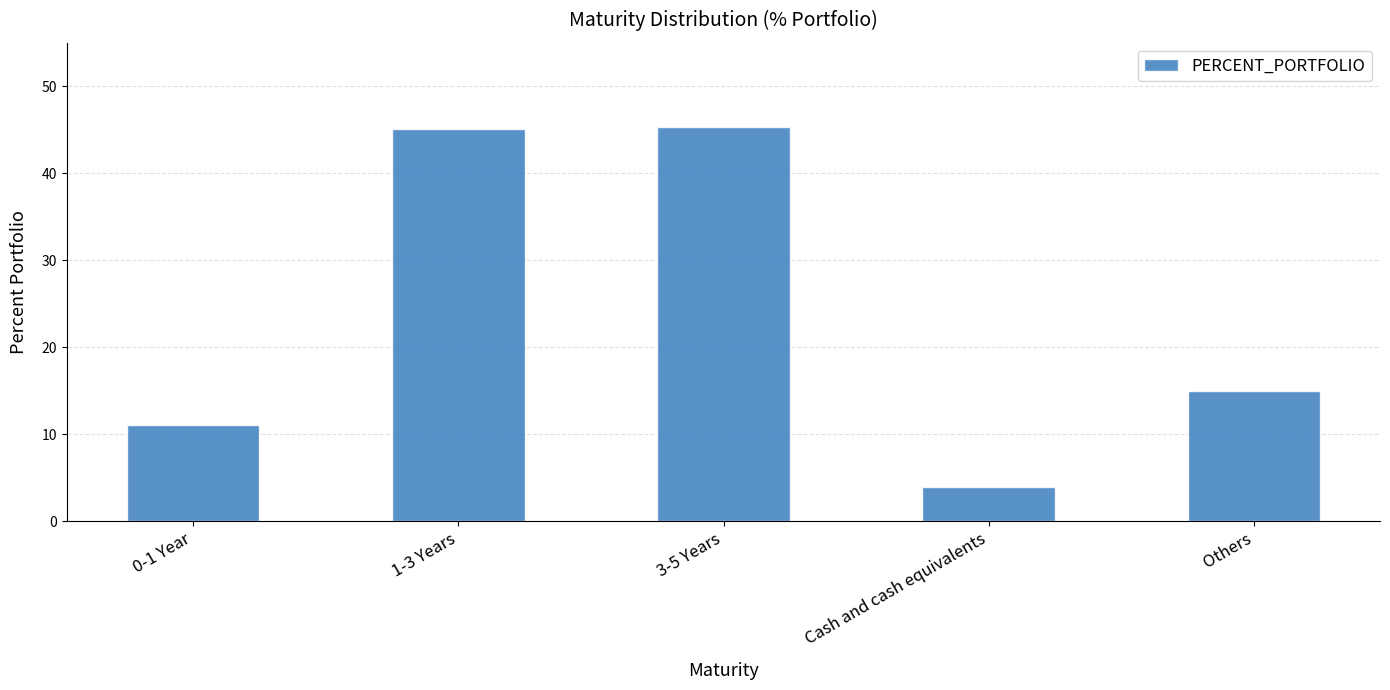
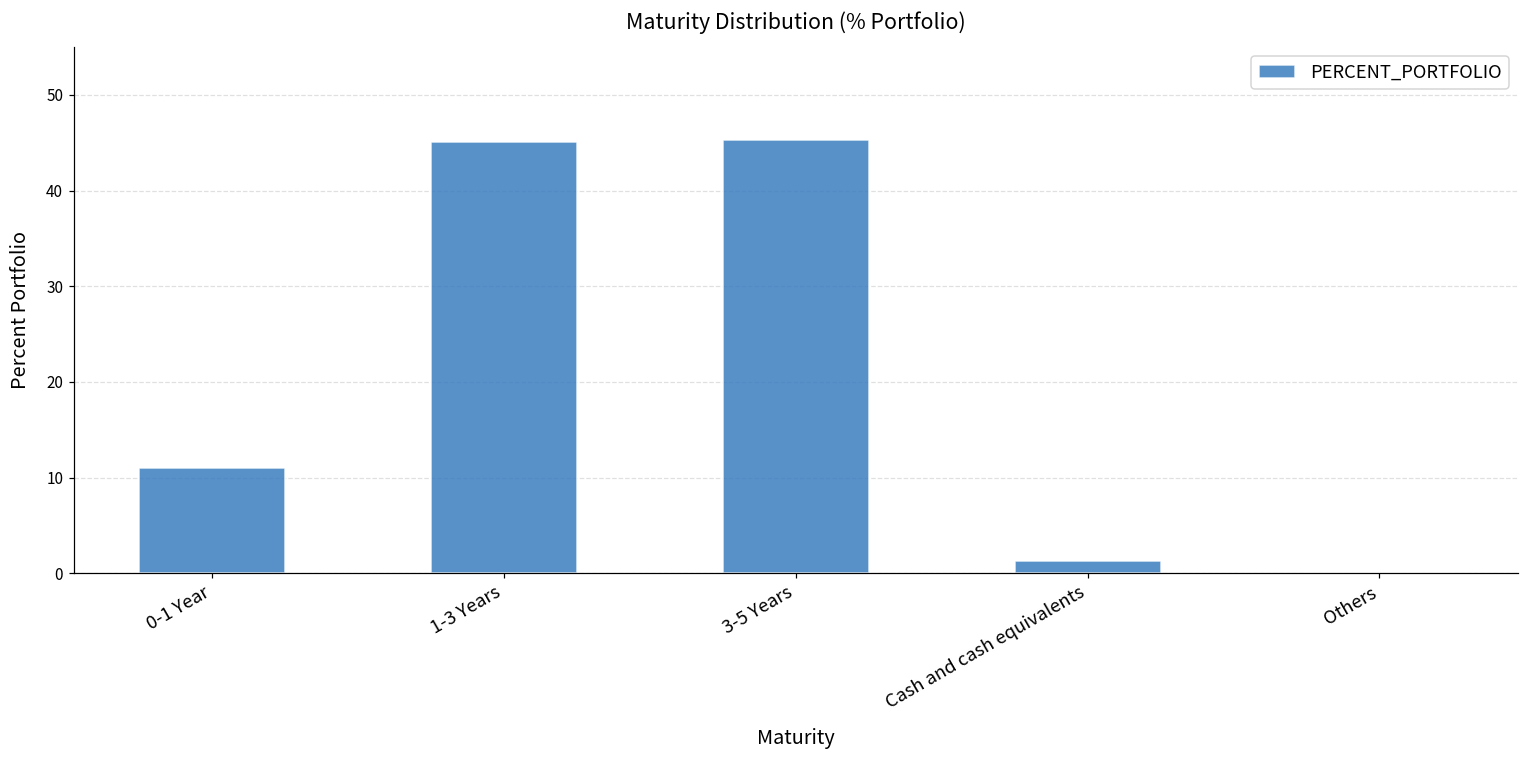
Cash and cash equivalents: 4 -> 1
Others: 15 -> 0
